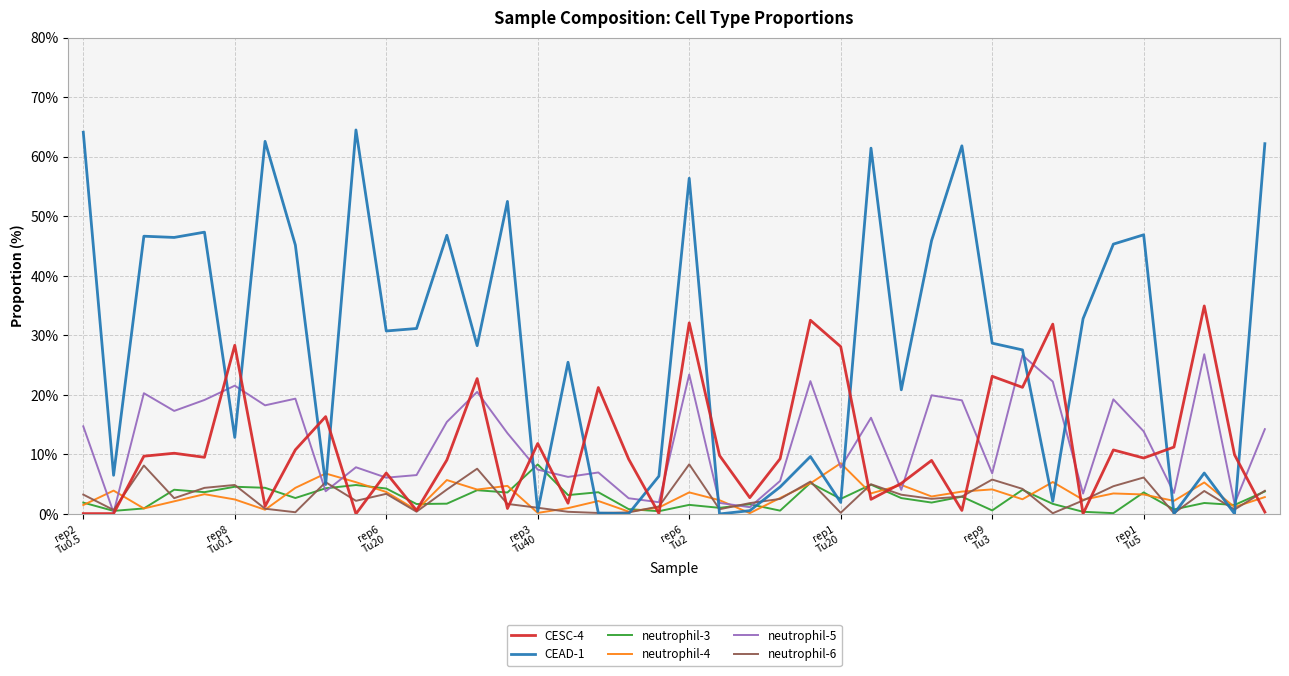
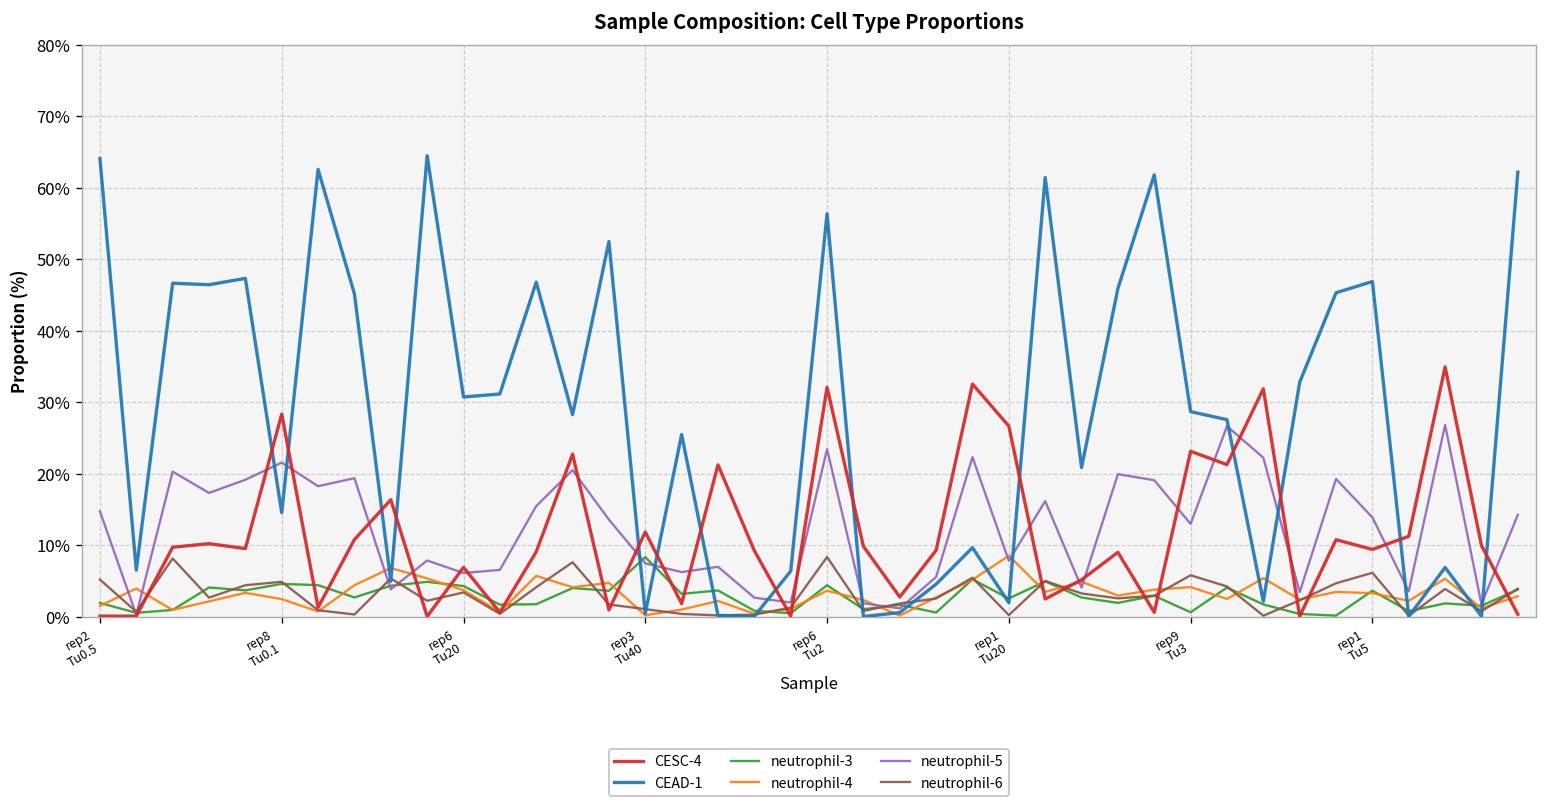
neutrophil-6, rep2 Tu0.5: 3% -> 5%
CEAD-1, rep8 Tu0.1: 13% -> 15%
neutrophil-3, rep6 Tu2: 2% -> 4%
CESC-4, rep1 Tu20: 28% -> 27%
neutrophil-5, rep9 Tu3: 7% -> 13%
